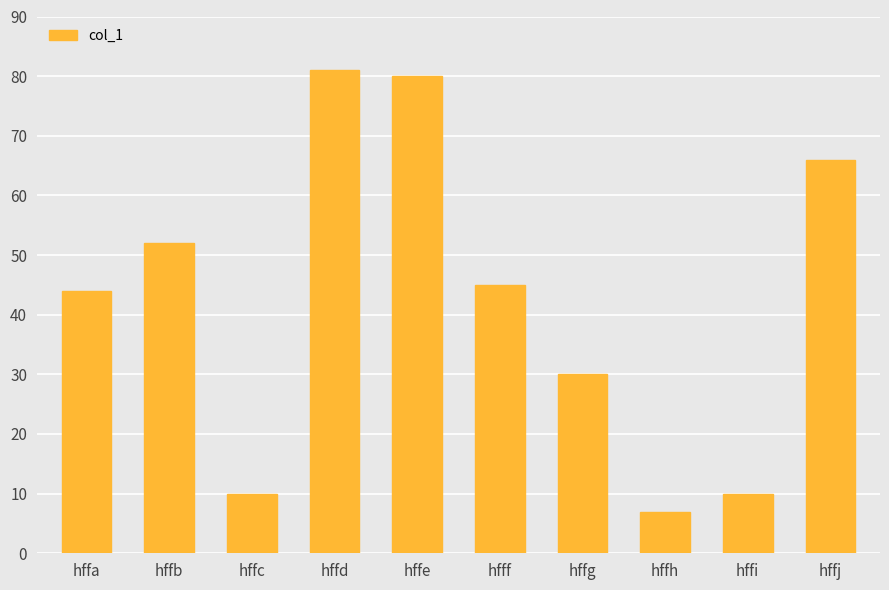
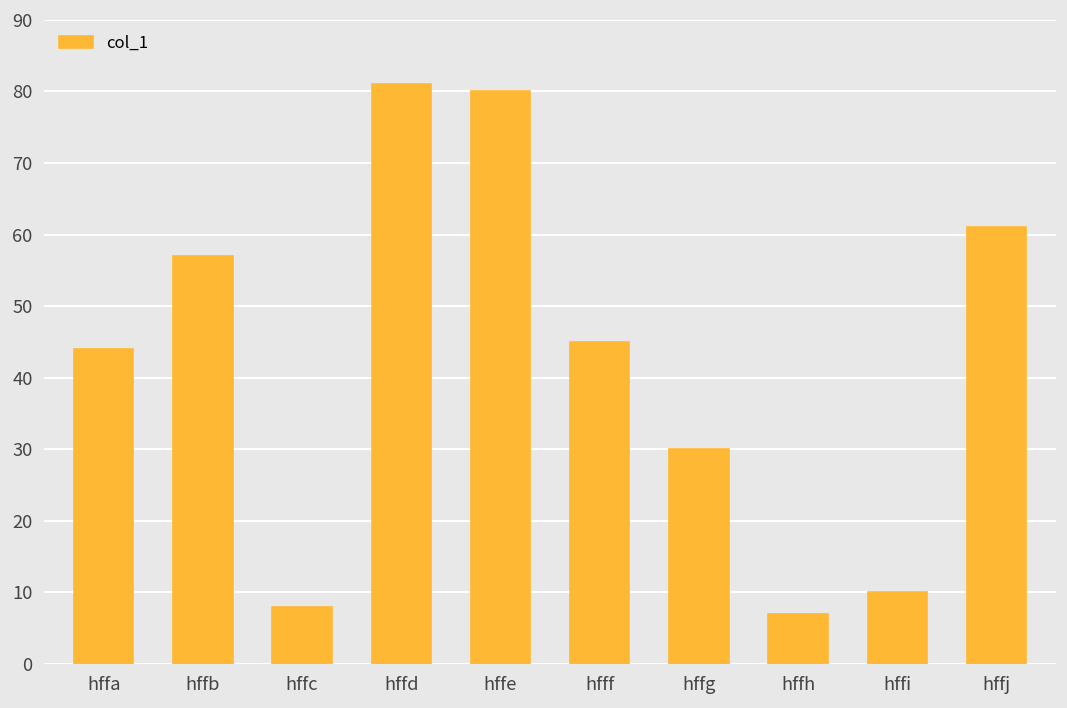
hffb: 52 -> 57
hffc: 10 -> 8
hffj: 66 -> 61
